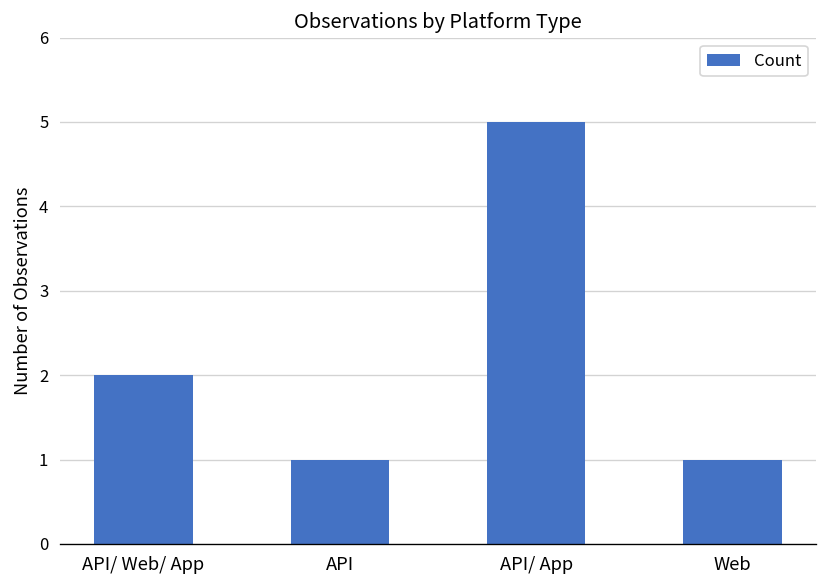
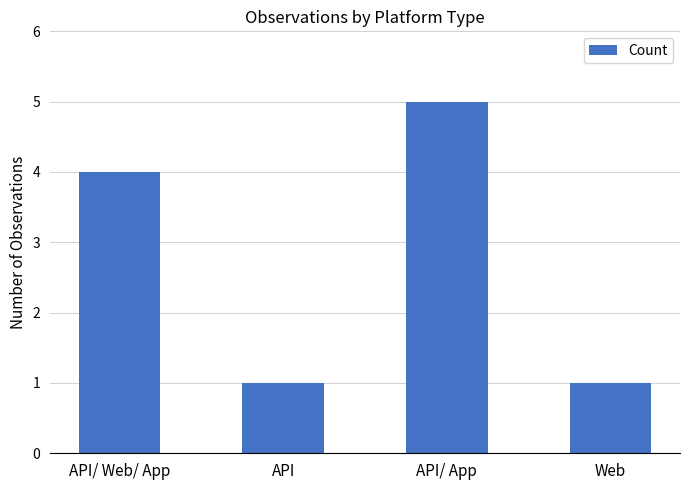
API/ Web/ App: 2 -> 4
